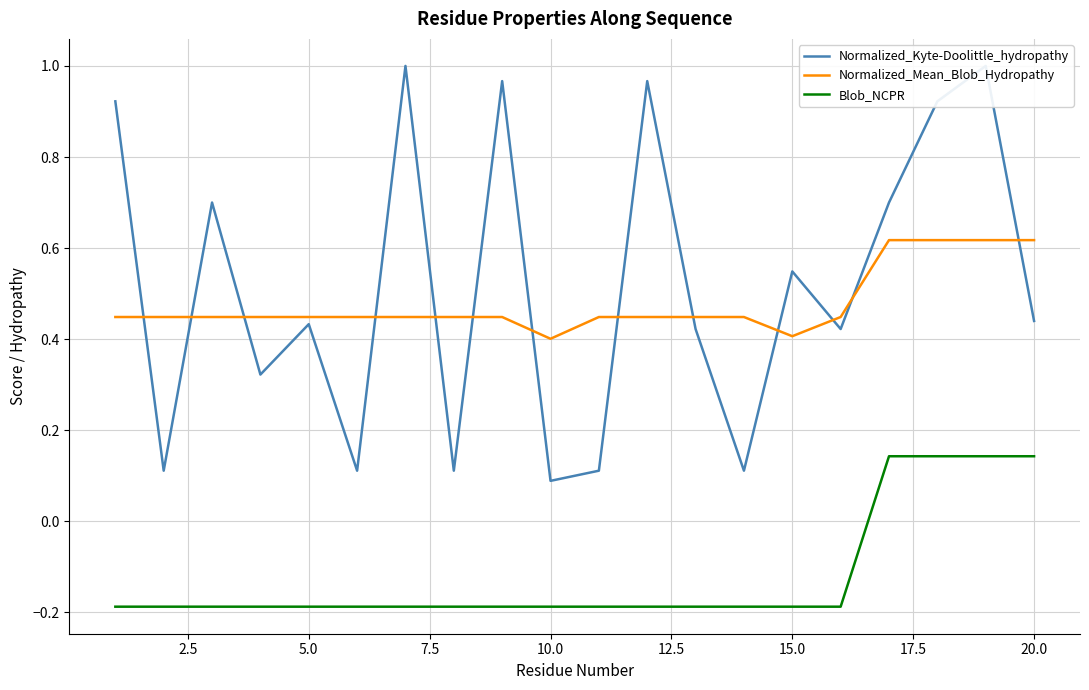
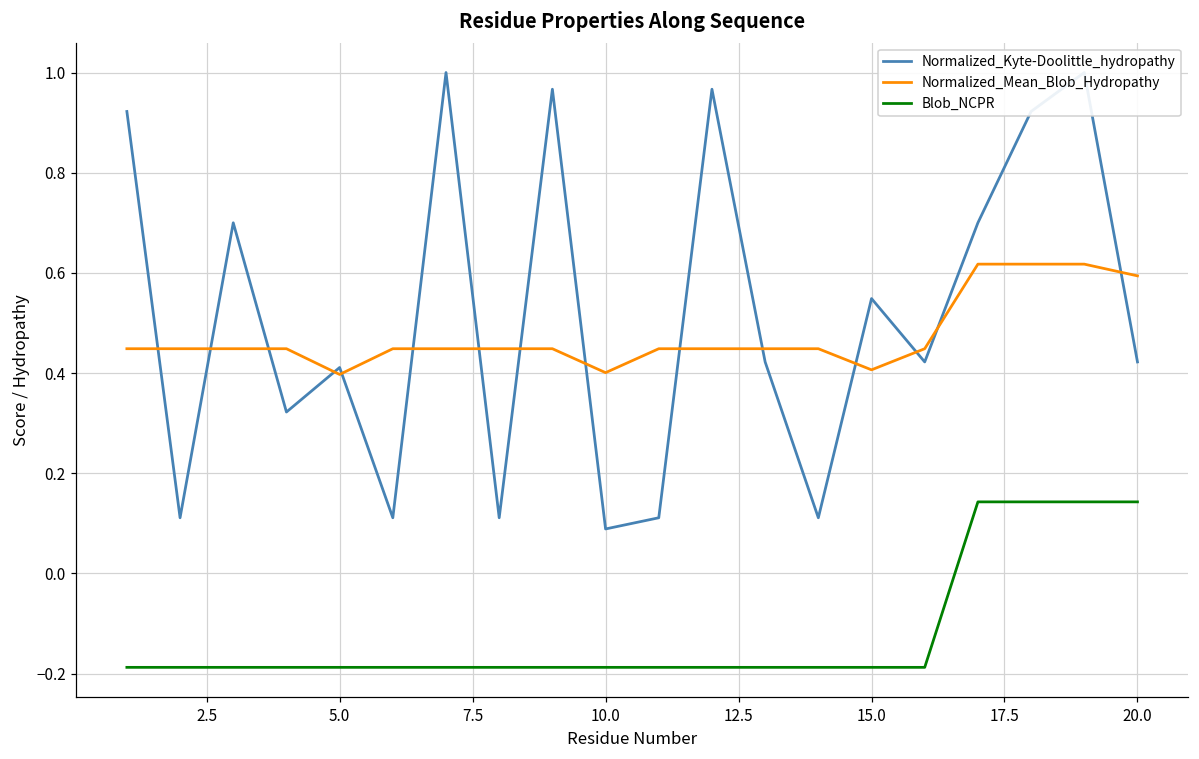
Normalized_Kyte-Doolittle_hydropathy, 5.0: 0.43 -> 0.41
Normalized_Mean_Blob_Hydropathy, 5.0: 0.45 -> 0.40
Normalized_Kyte-Doolittle_hydropathy, 20.0: 0.44 -> 0.42
Normalized_Mean_Blob_Hydropathy, 20.0: 0.62 -> 0.59
